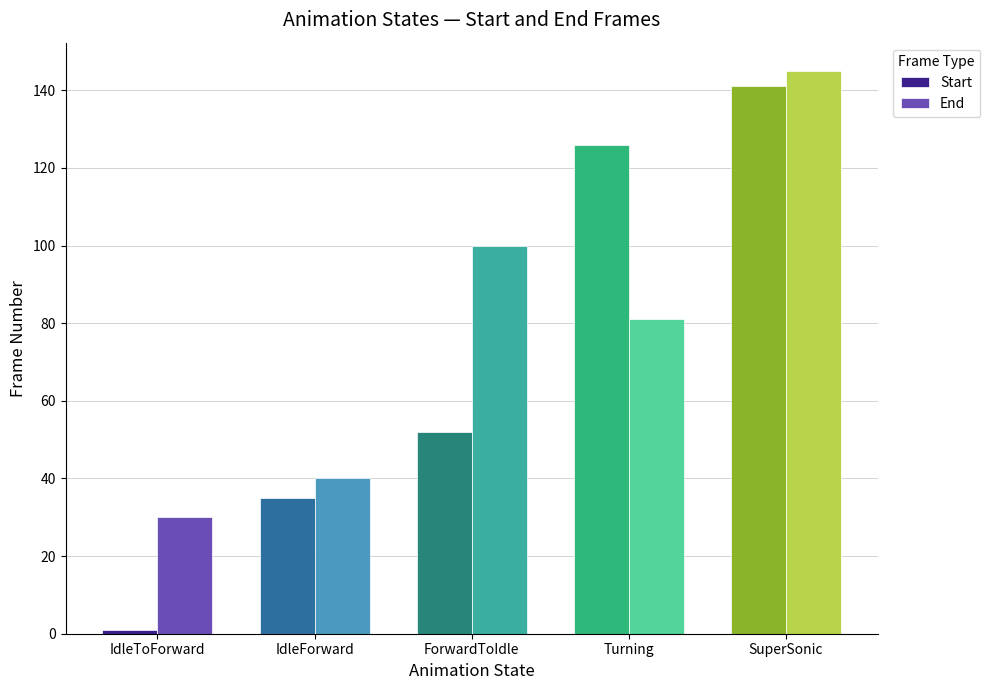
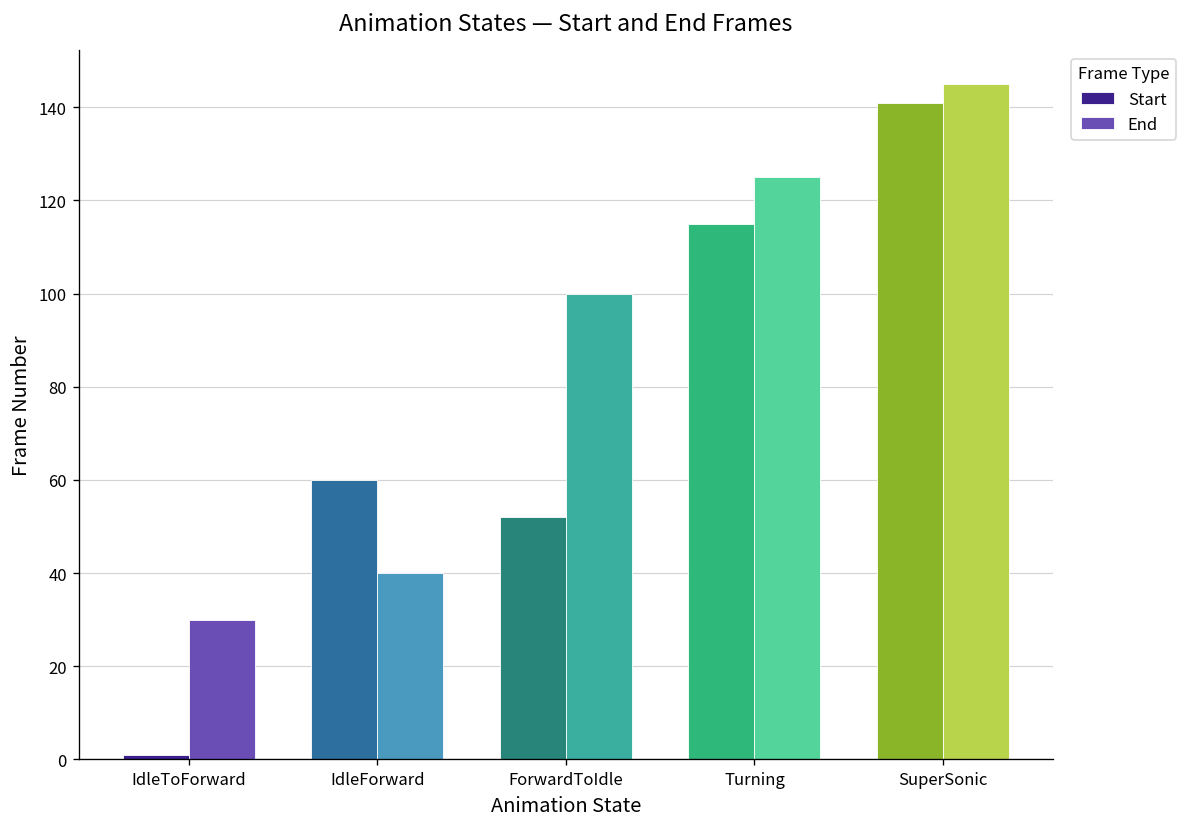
Start, IdleForward: 35 -> 60
Start, Turning: 126 -> 115
End, Turning: 81 -> 125
